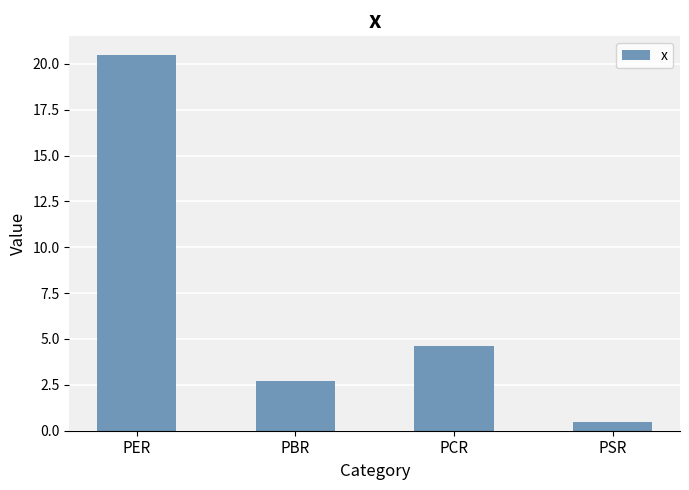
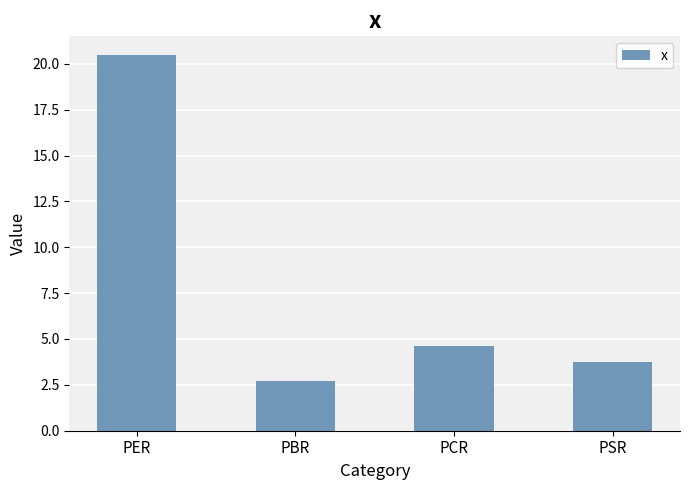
PSR: 0.5 -> 3.8
